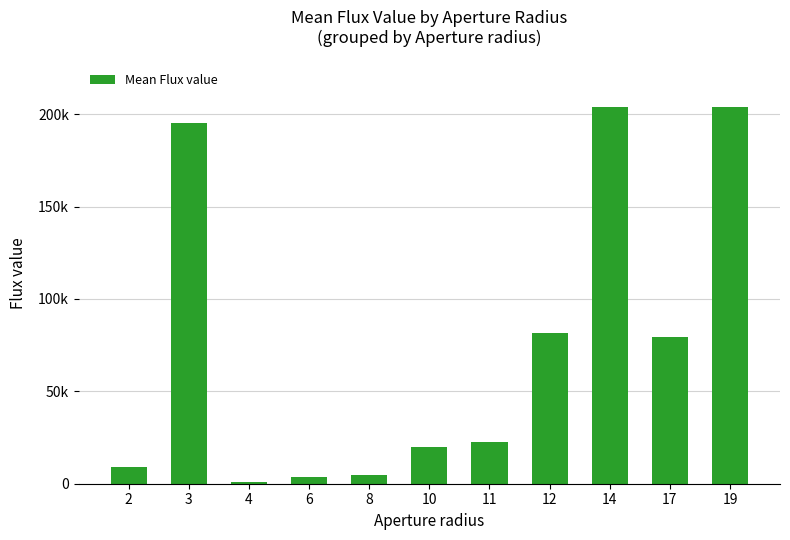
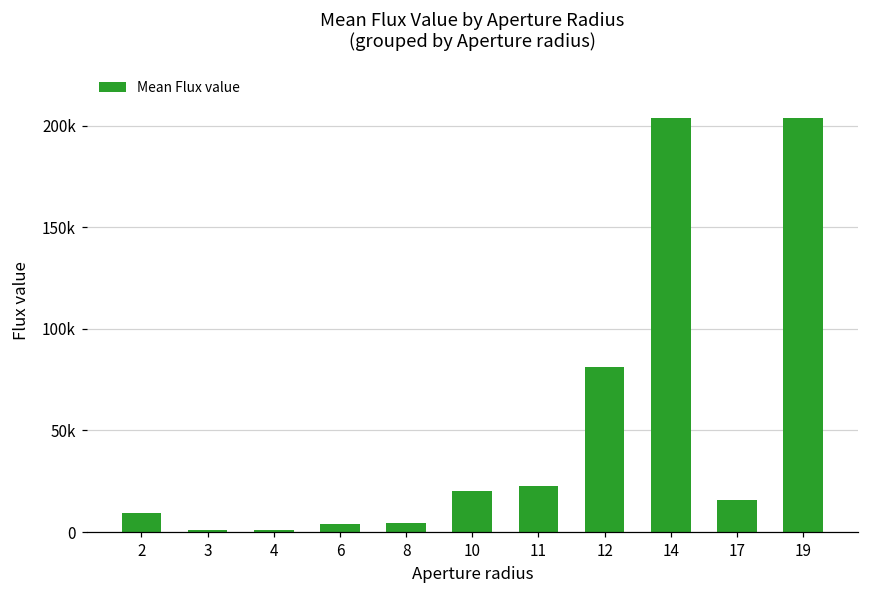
3: 195000 -> 1000
17: 79000 -> 16000
